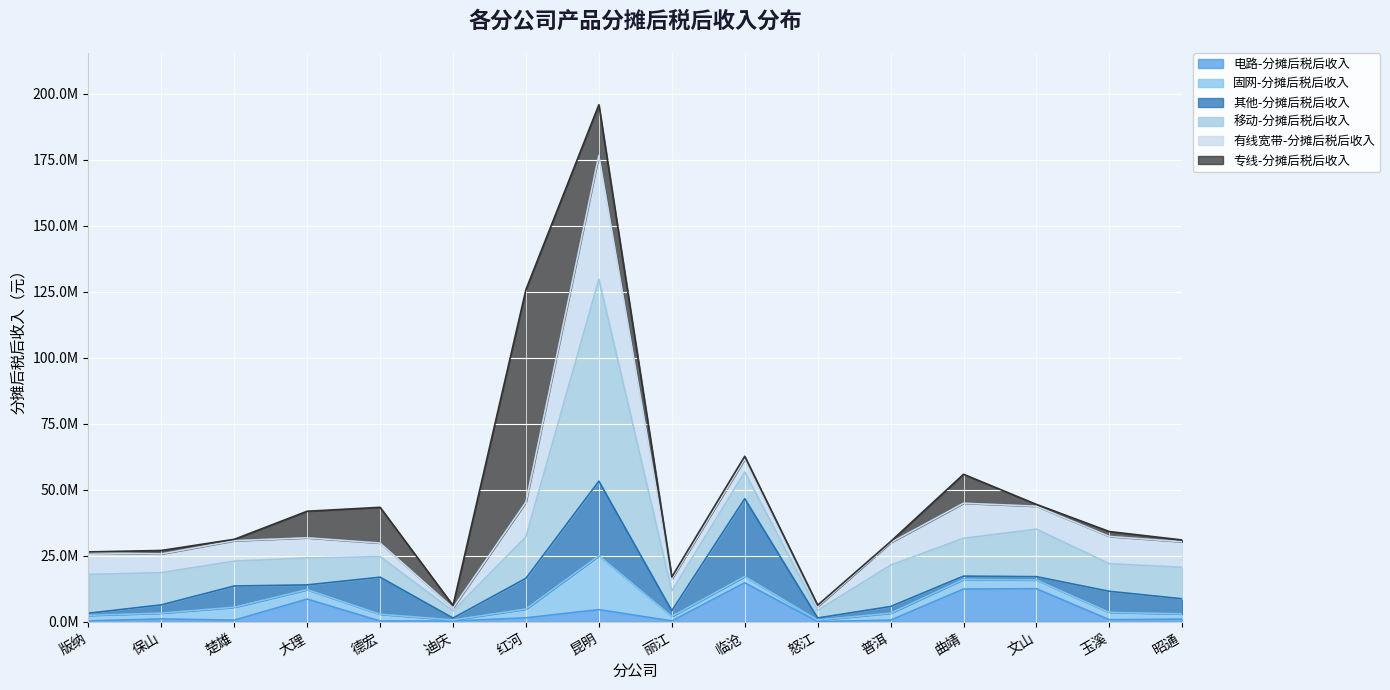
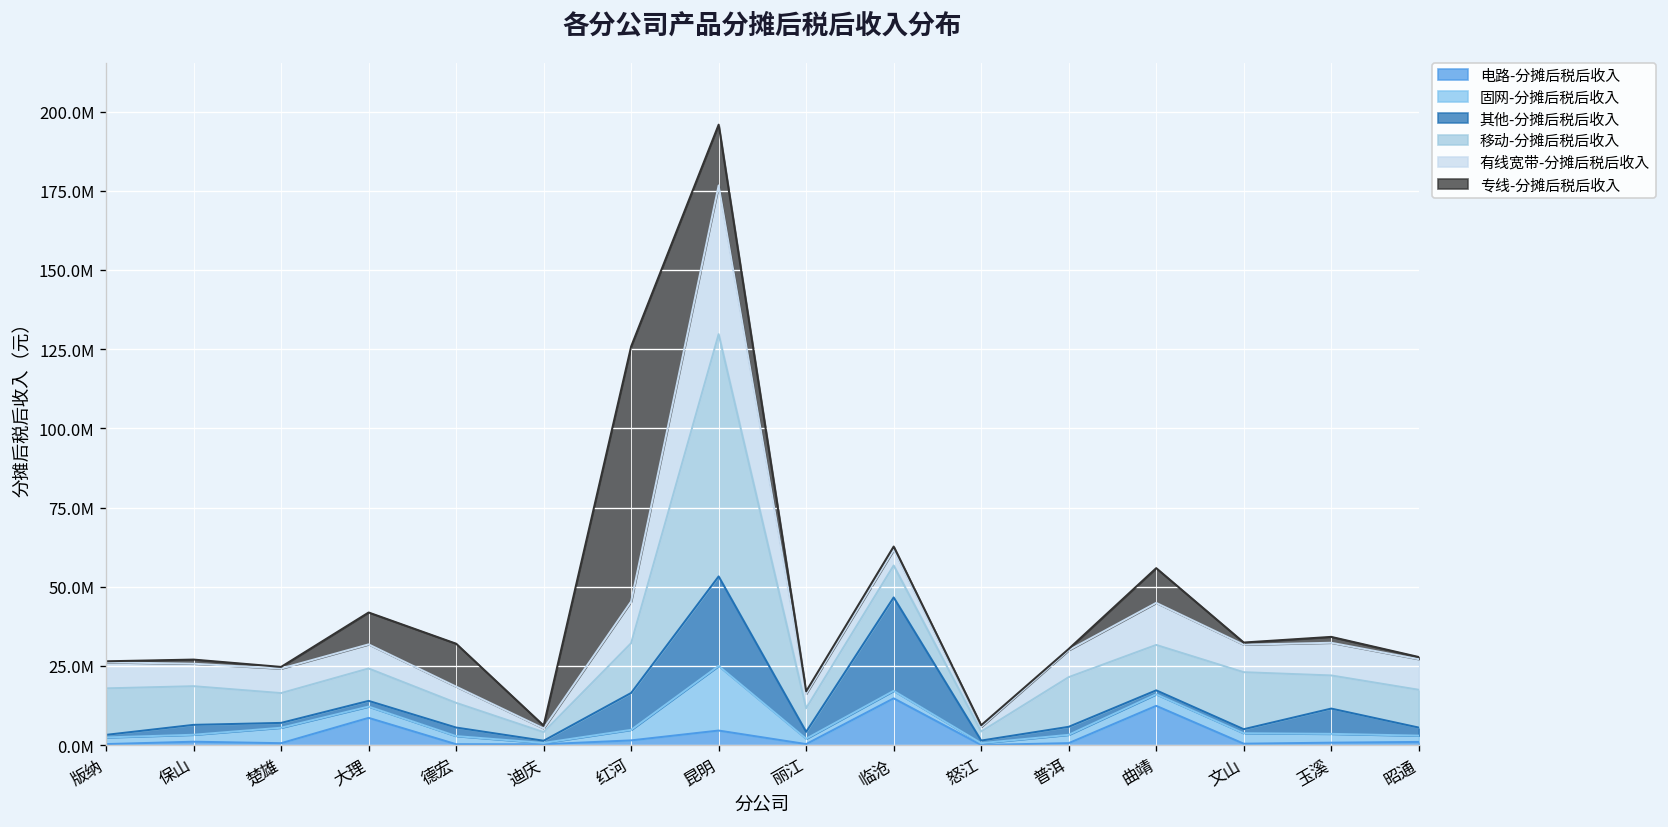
其他-分摊后税后收入, 楚雄: 8000000 -> 2000000
其他-分摊后税后收入, 德宏: 14000000 -> 3000000
电路-分摊后税后收入, 文山: 13000000 -> 0
其他-分摊后税后收入, 昭通: 6000000 -> 3000000
